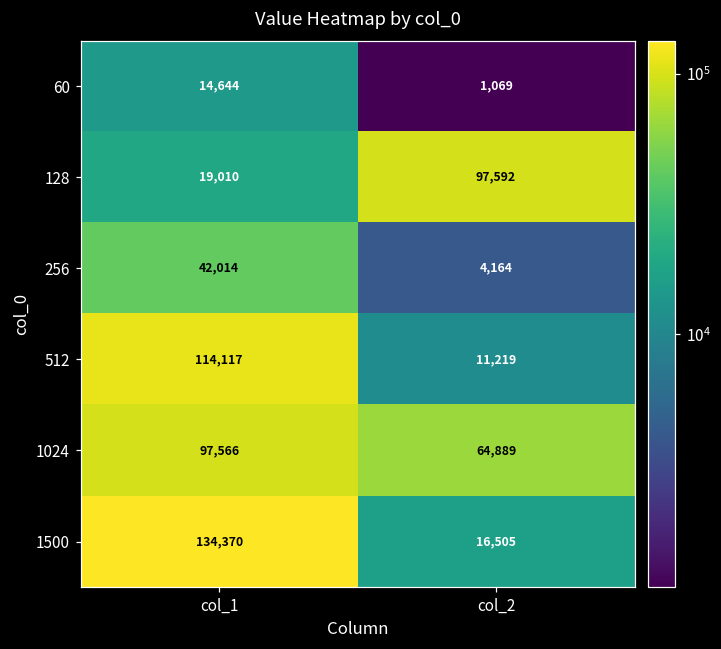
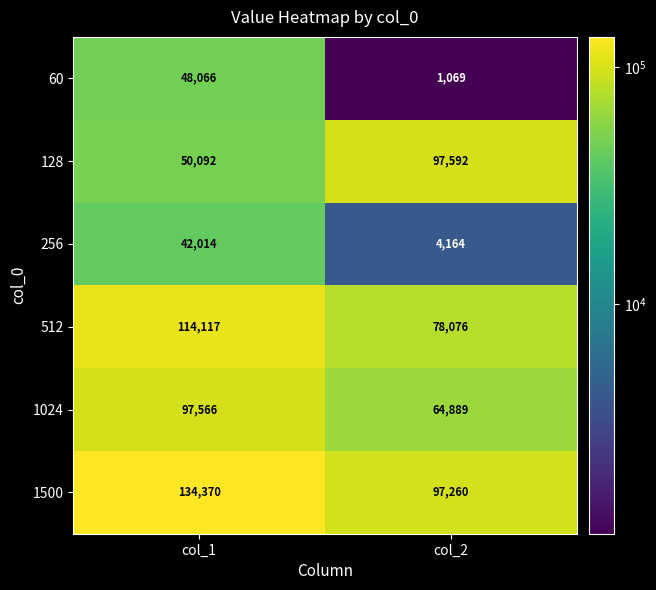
60, col_1: 14,644 -> 48,066
128, col_1: 19,010 -> 50,092
512, col_2: 11,219 -> 78,076
1500, col_2: 16,505 -> 97,260
